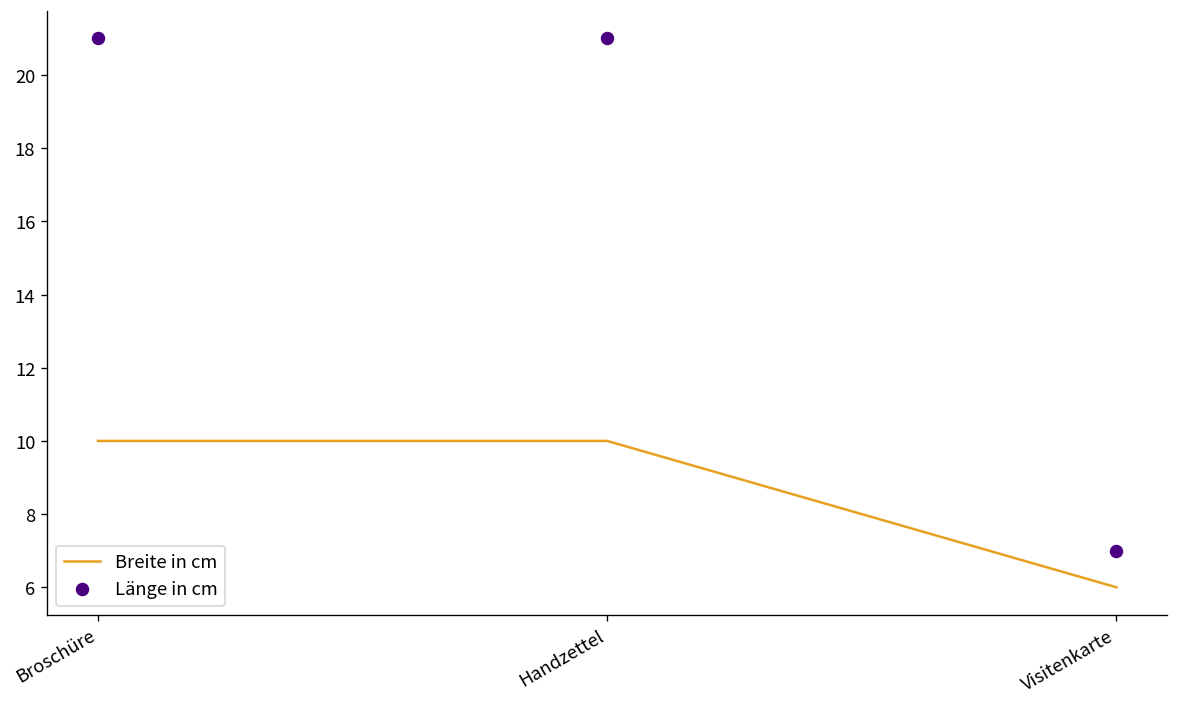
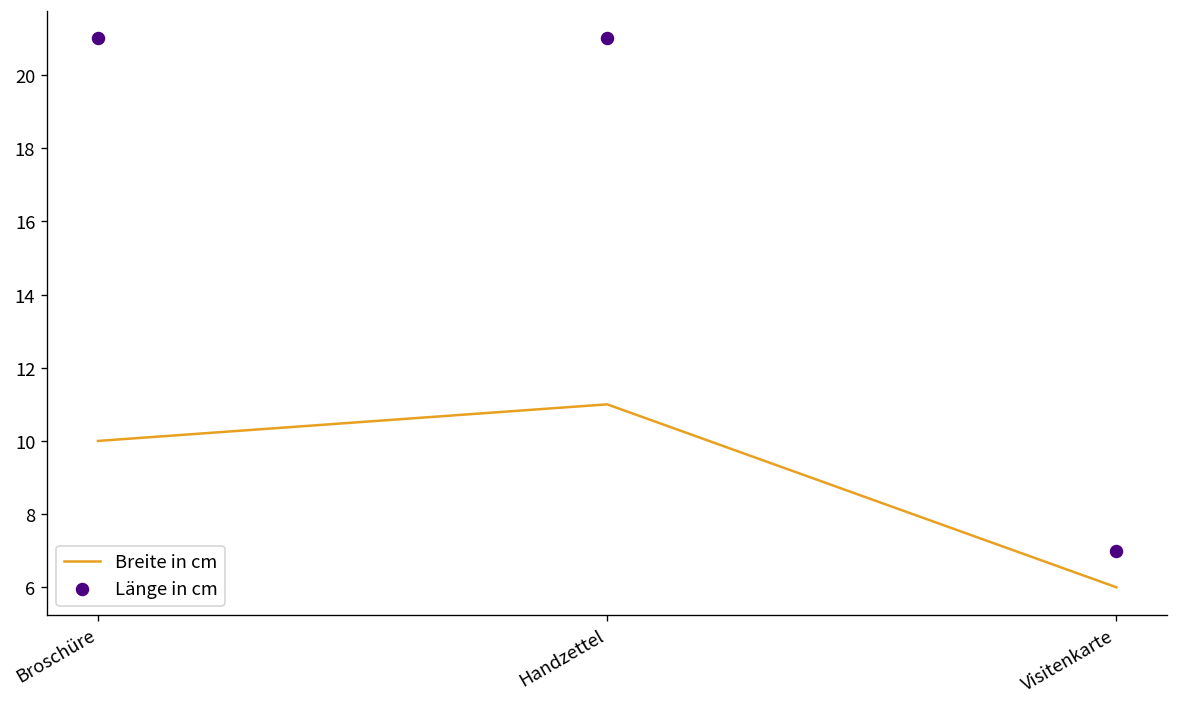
Breite in cm, Handzettel: 10 -> 11
